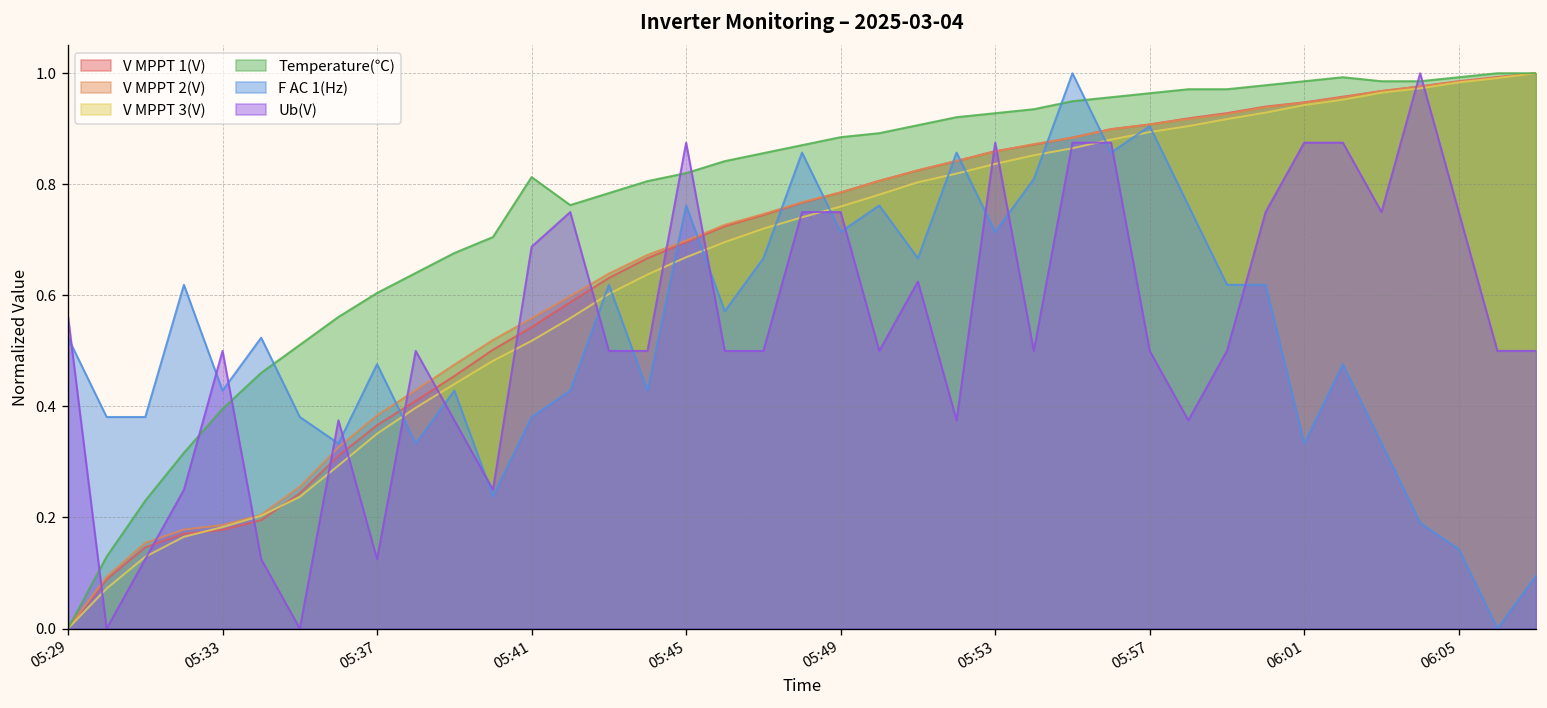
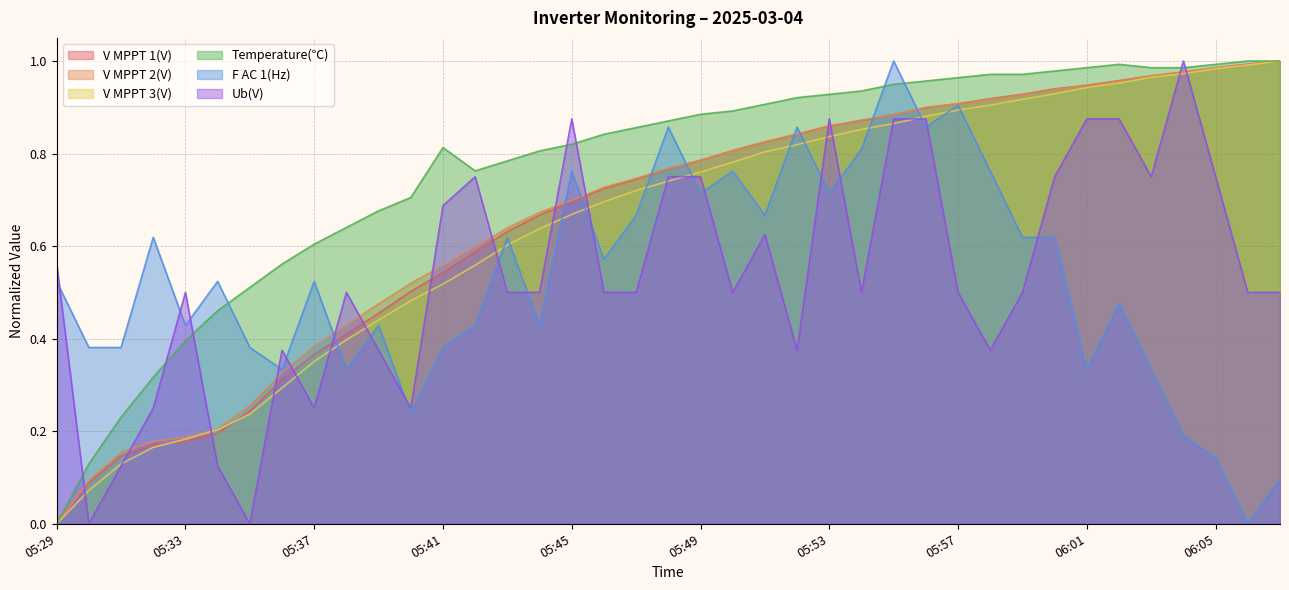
F AC 1(Hz), 05:37: 0.48 -> 0.52
Ub(V), 05:37: 0.12 -> 0.25
